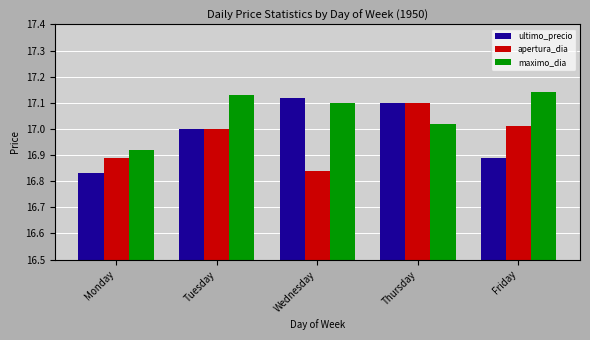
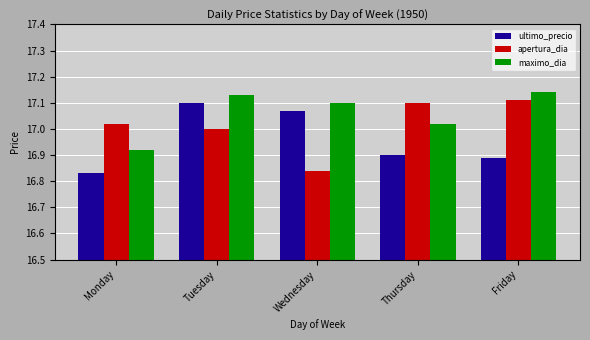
apertura_dia, Monday: 16.89 -> 17.02
ultimo_precio, Tuesday: 17.0 -> 17.1
ultimo_precio, Wednesday: 17.12 -> 17.07
ultimo_precio, Thursday: 17.1 -> 16.9
apertura_dia, Friday: 17.01 -> 17.11
